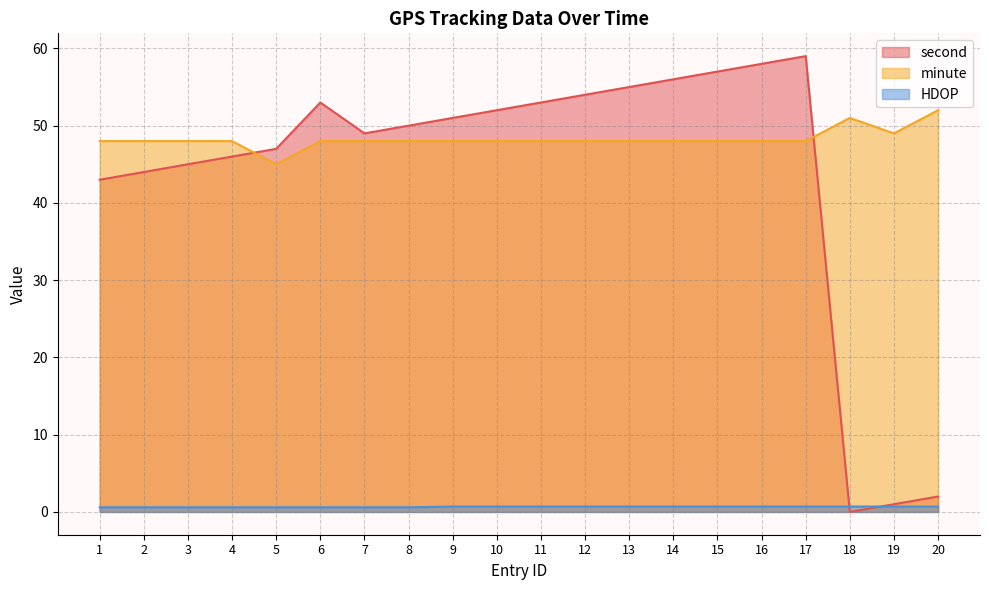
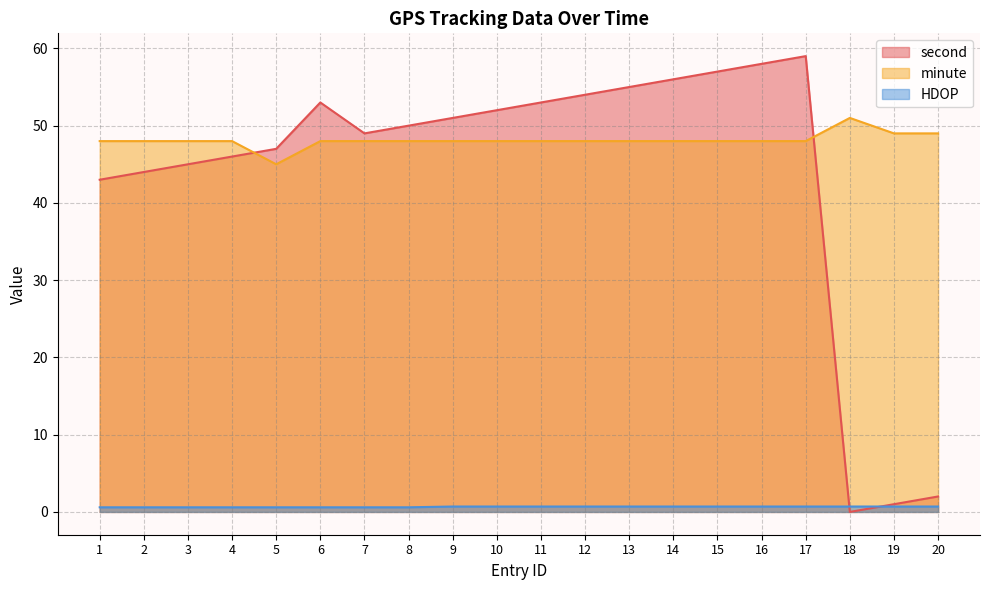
minute, 20: 52 -> 49
